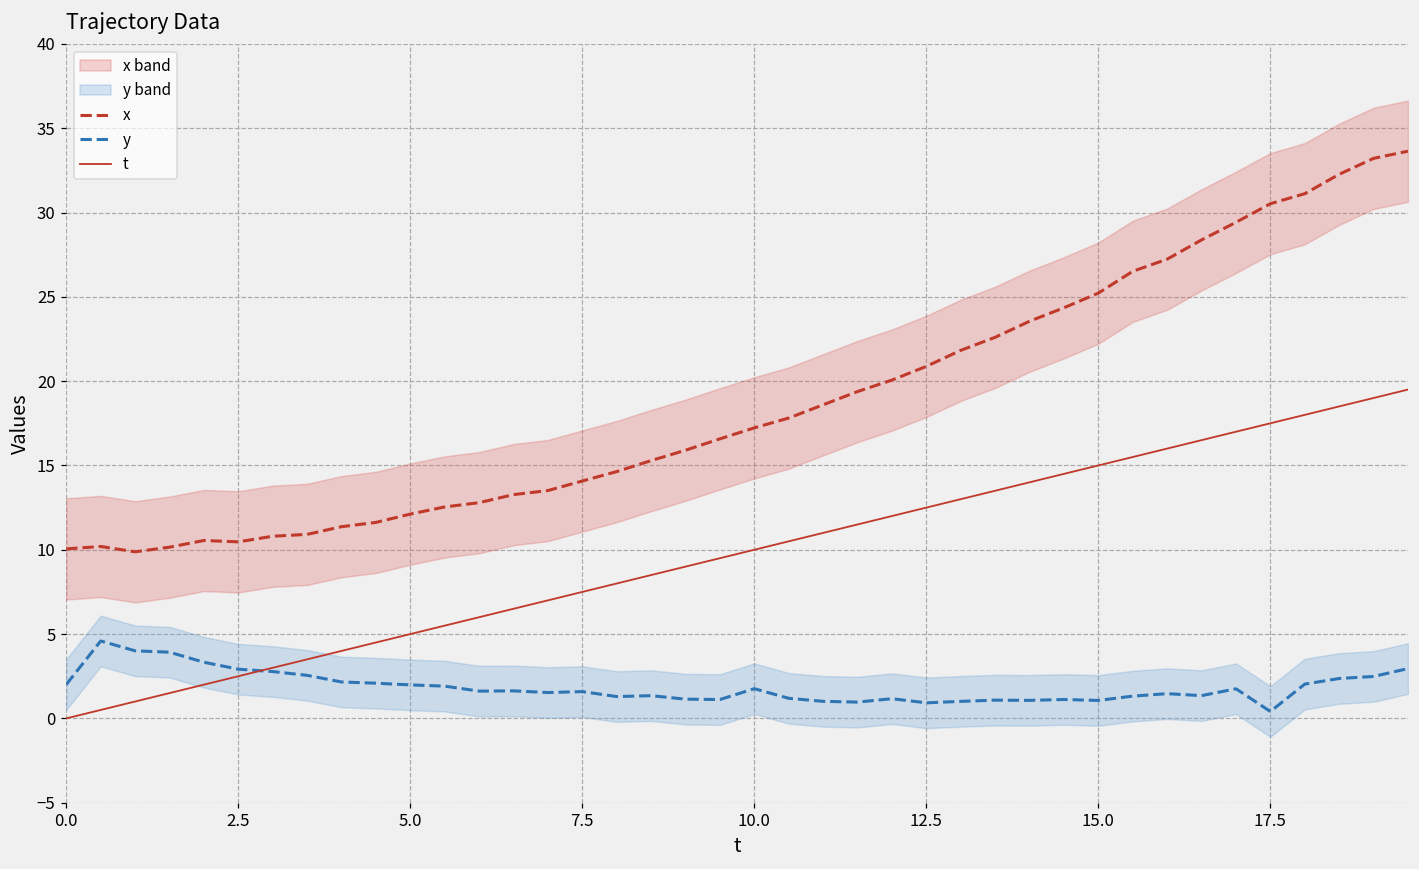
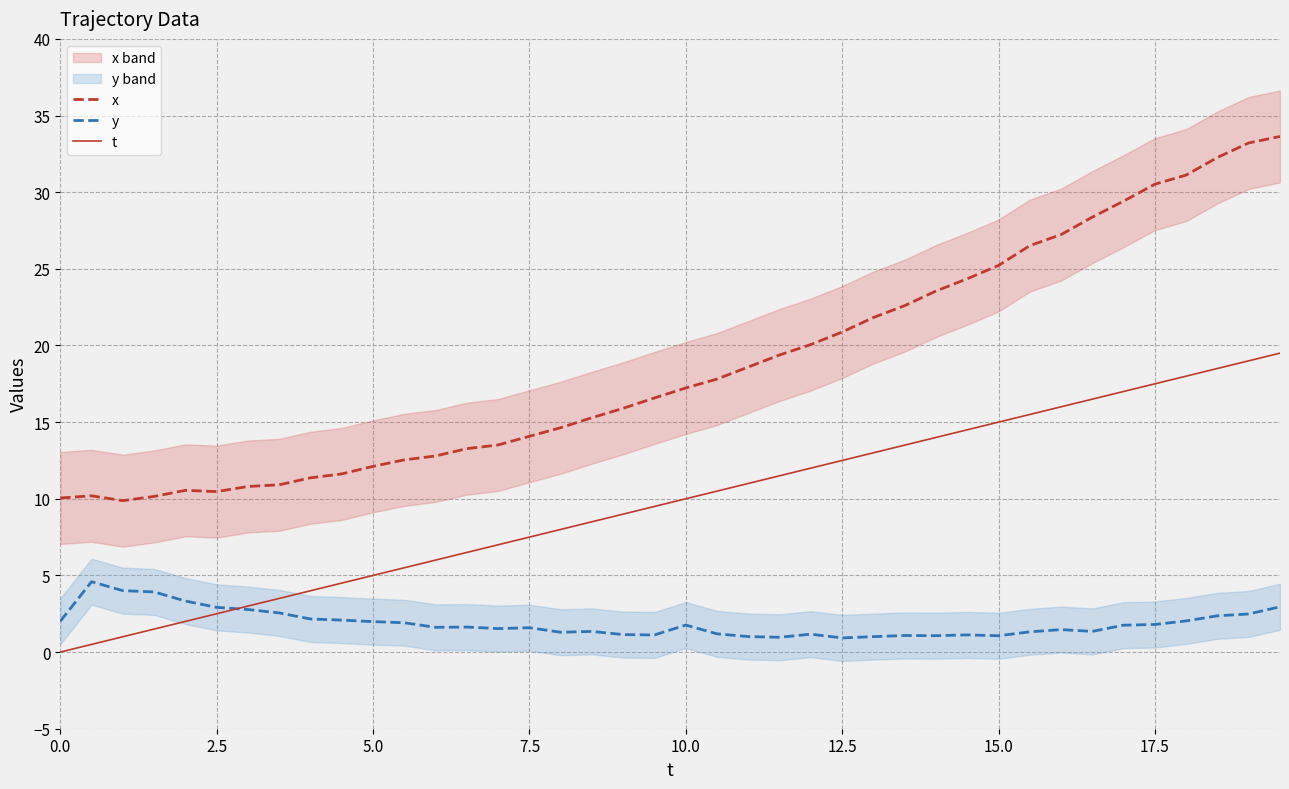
y, 17.5: 0.4 -> 1.8
